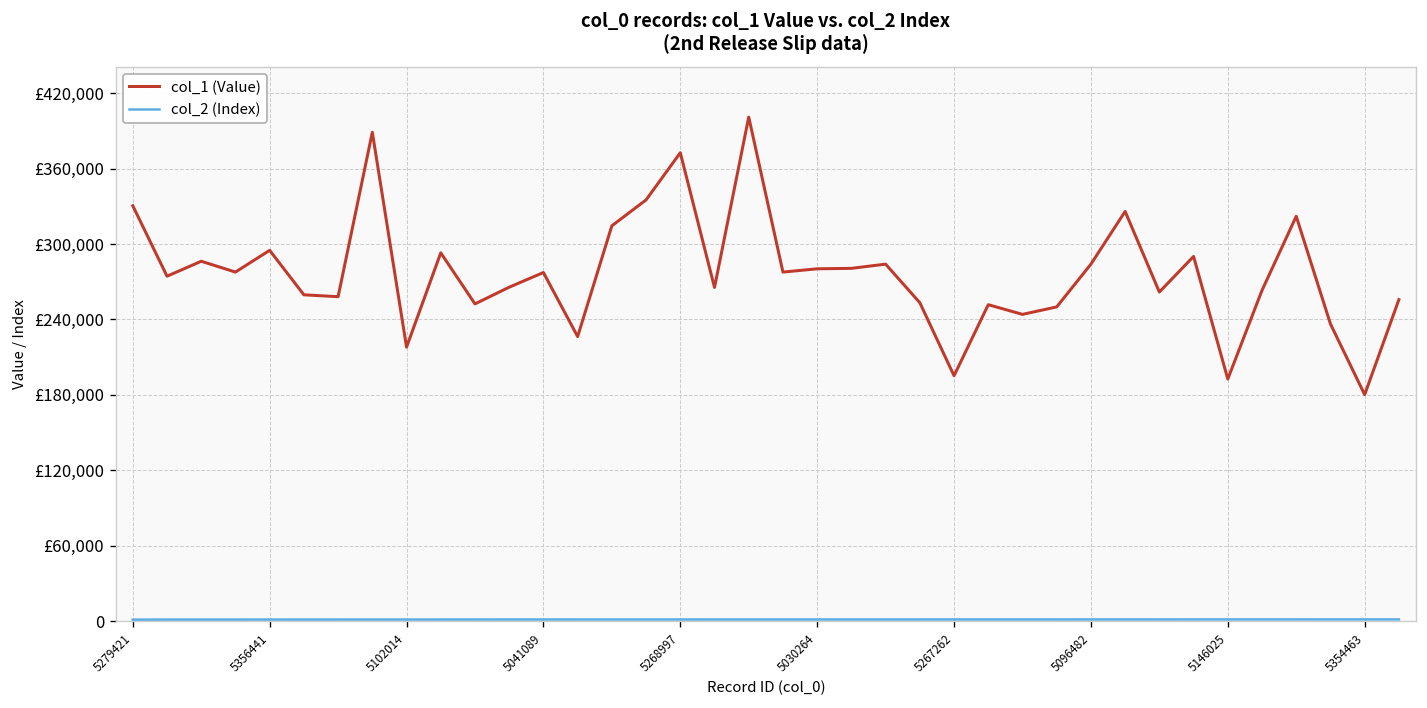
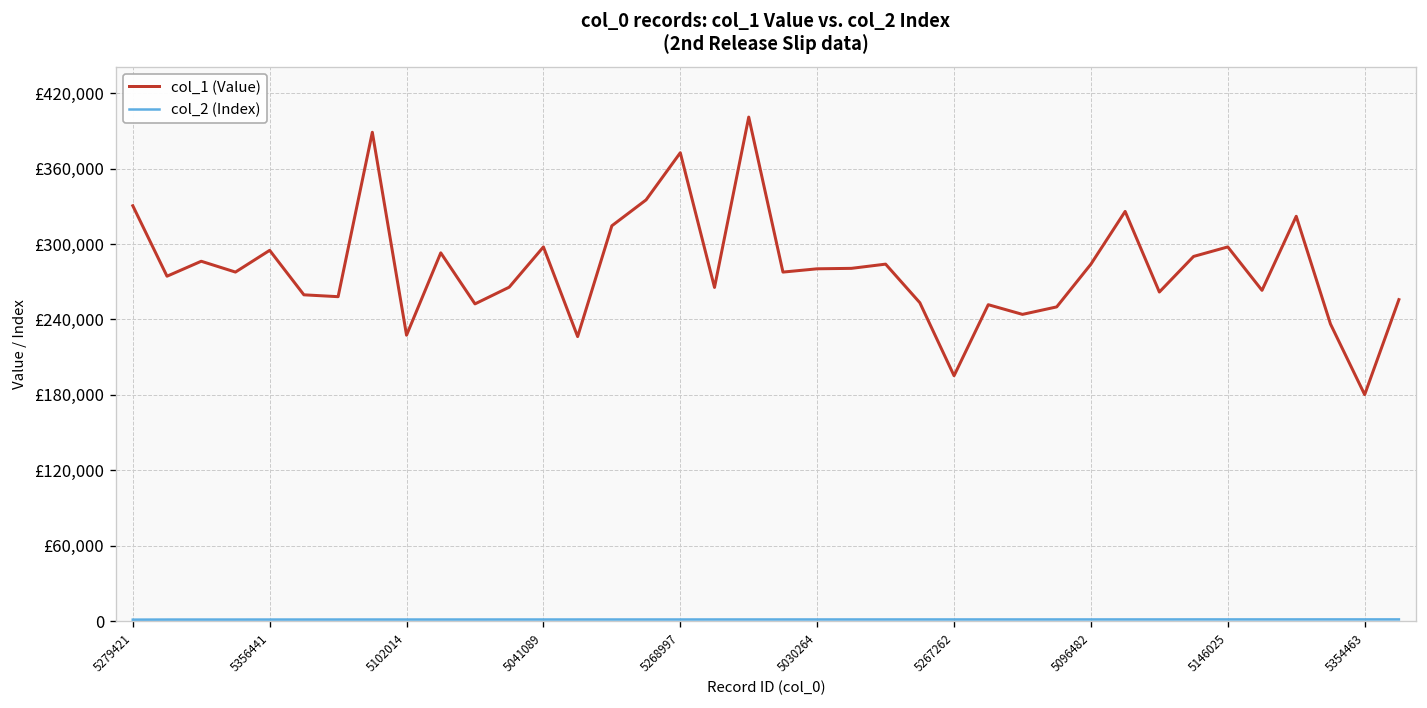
col_1 (Value), 5102014: £218,000 -> £227,000
col_1 (Value), 5041089: £277,000 -> £298,000
col_1 (Value), 5146025: £193,000 -> £298,000
